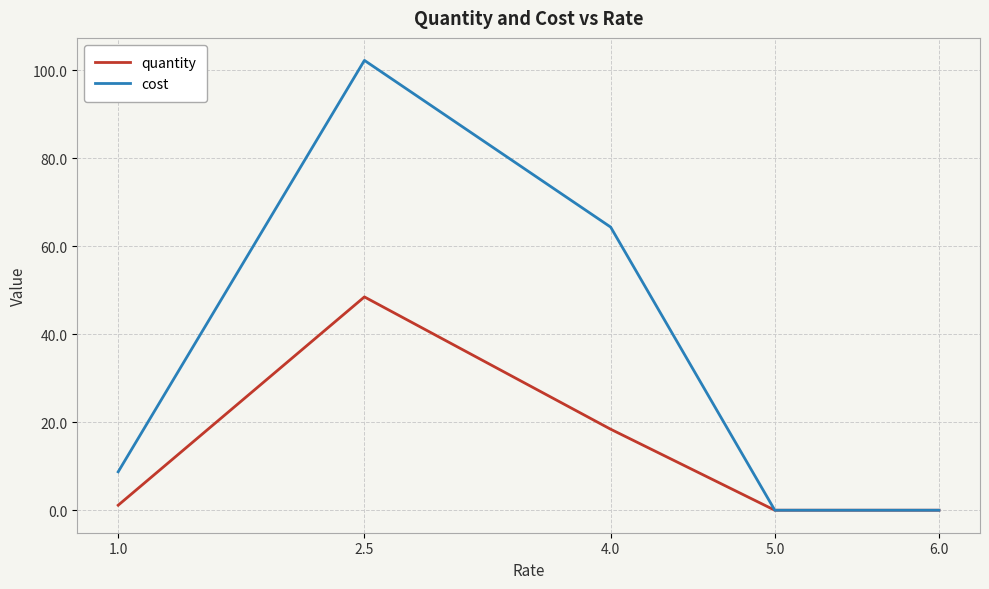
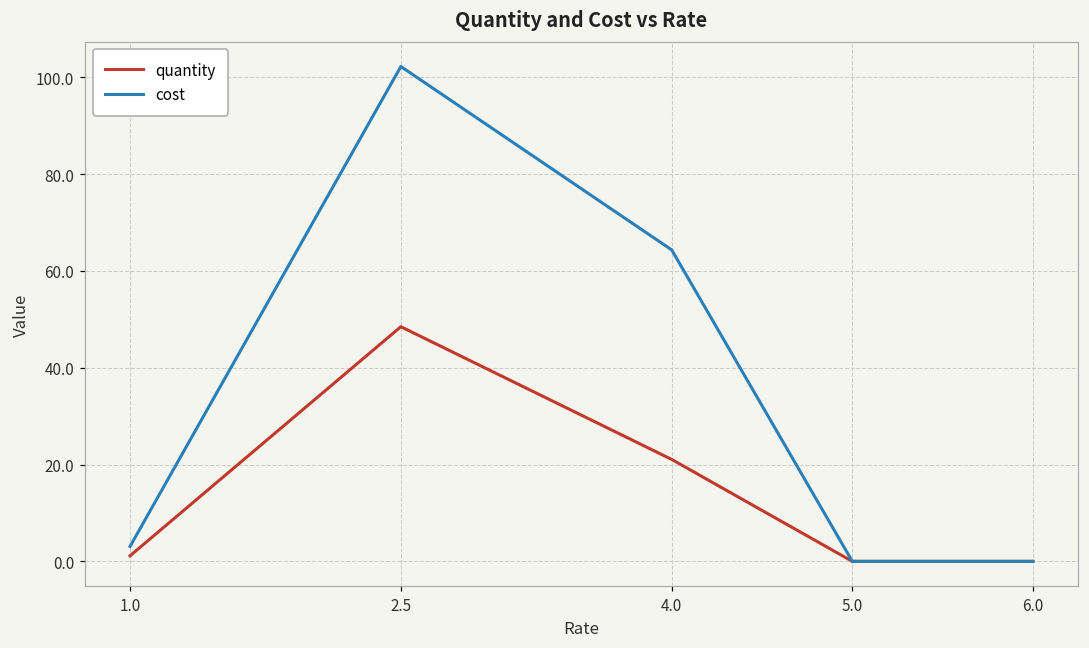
cost, 1.0: 9 -> 3
quantity, 4.0: 18 -> 21
